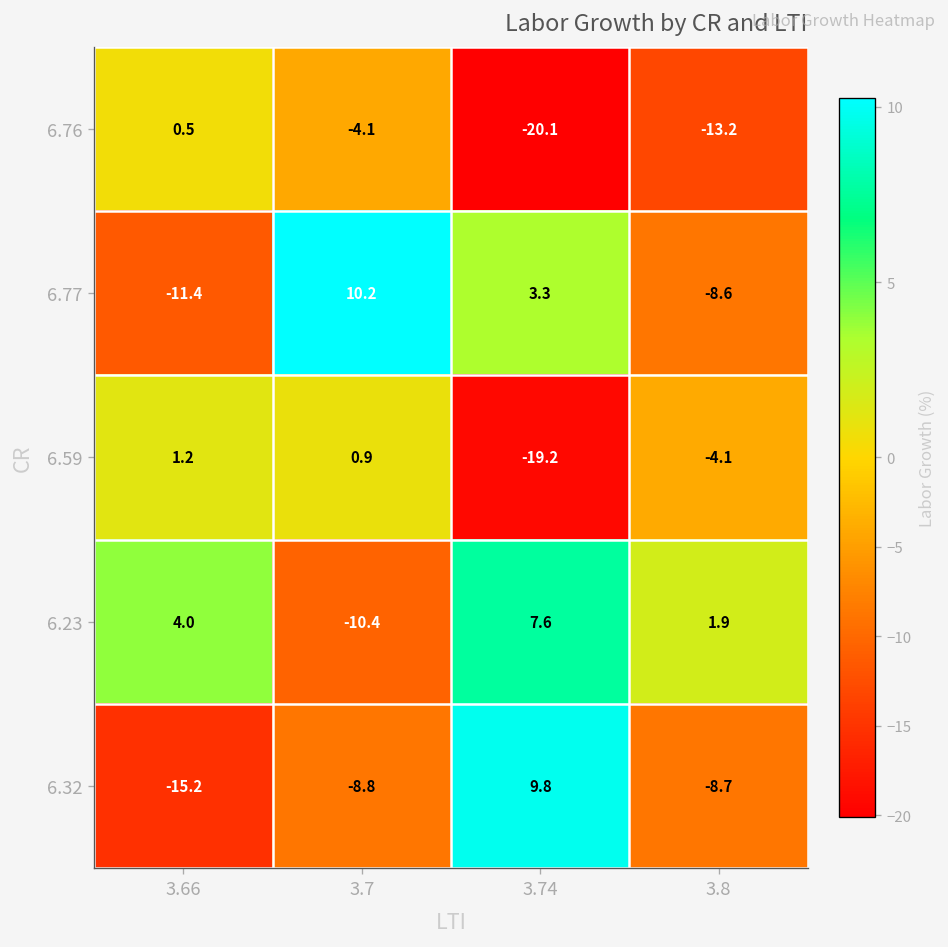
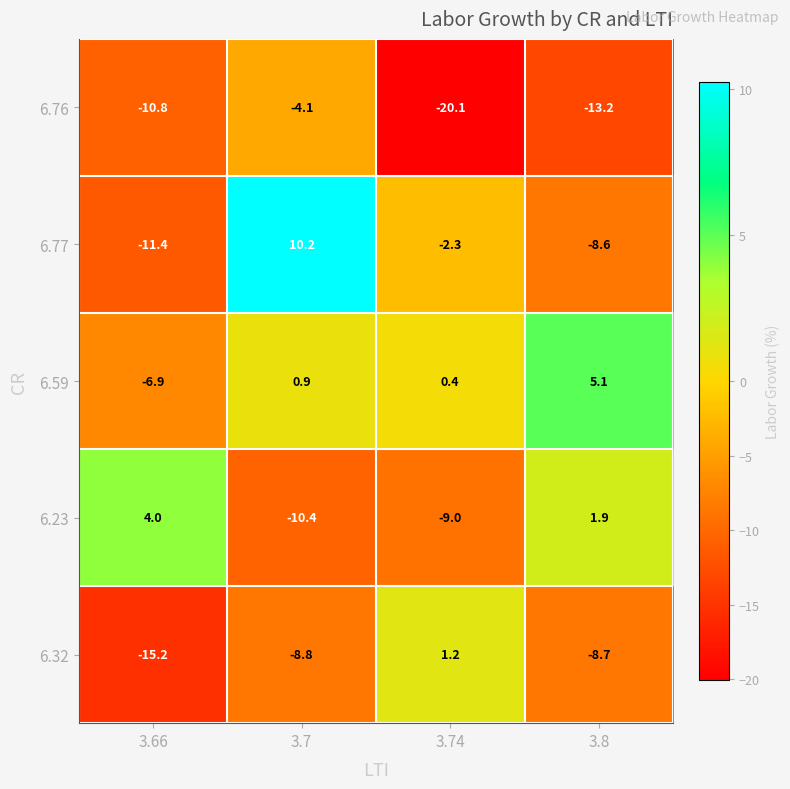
6.76, 3.66: 0.5 -> -10.8
6.77, 3.74: 3.3 -> -2.3
6.59, 3.66: 1.2 -> -6.9
6.59, 3.74: -19.2 -> 0.4
6.59, 3.8: -4.1 -> 5.1
6.23, 3.74: 7.6 -> -9.0
6.32, 3.74: 9.8 -> 1.2
